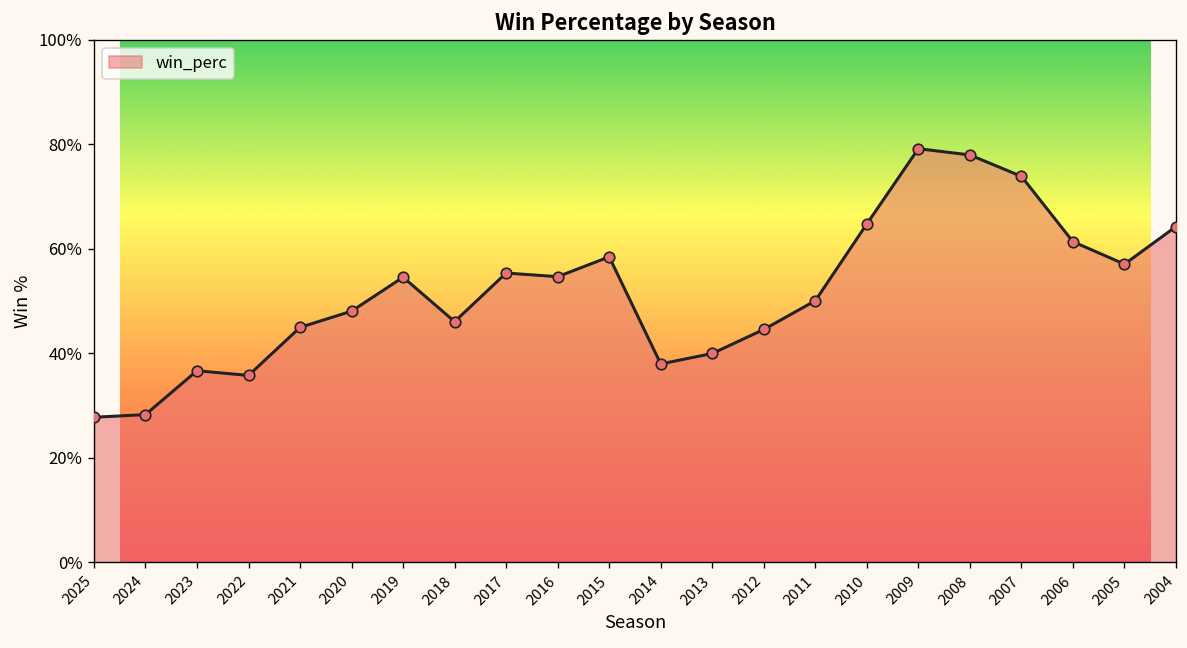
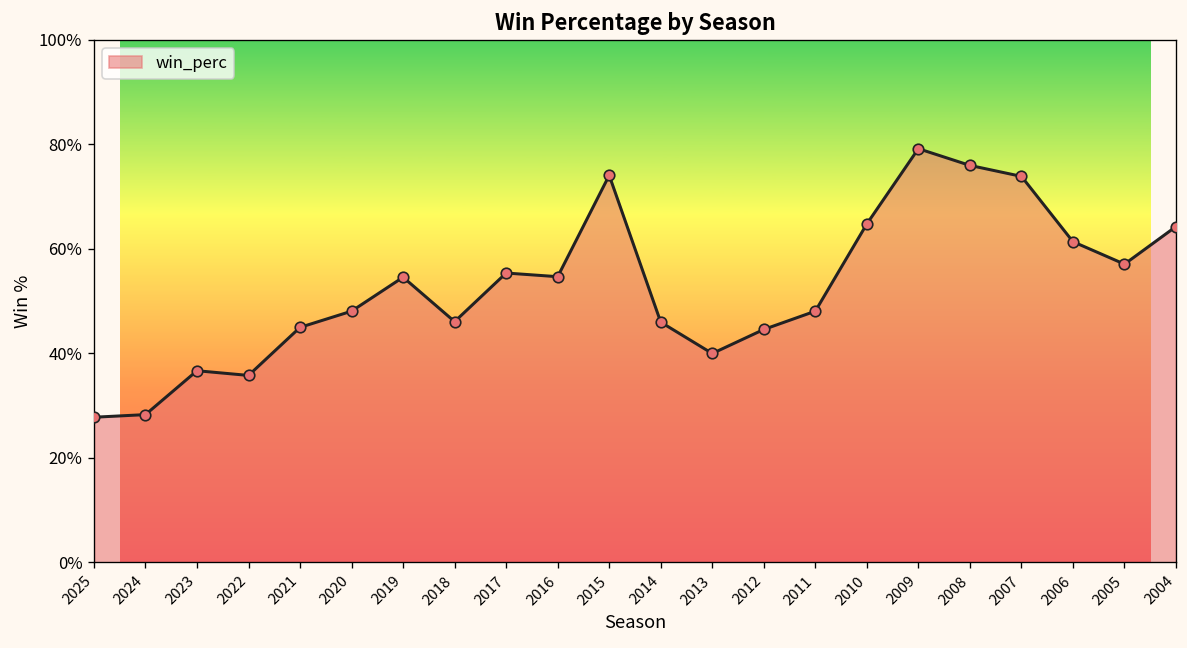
2015: 59% -> 74%
2014: 38% -> 46%
2011: 50% -> 48%
2008: 78% -> 76%
